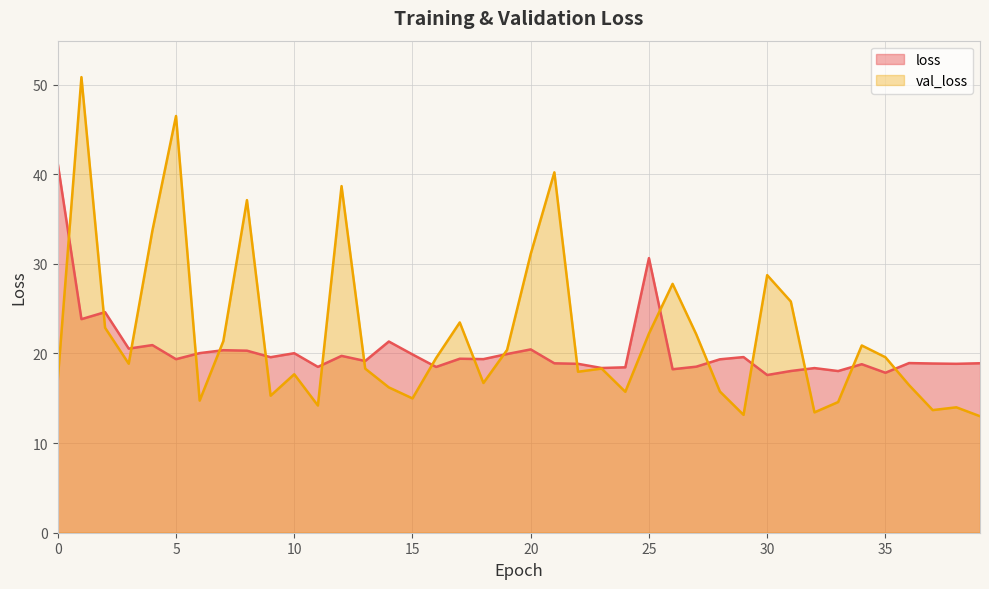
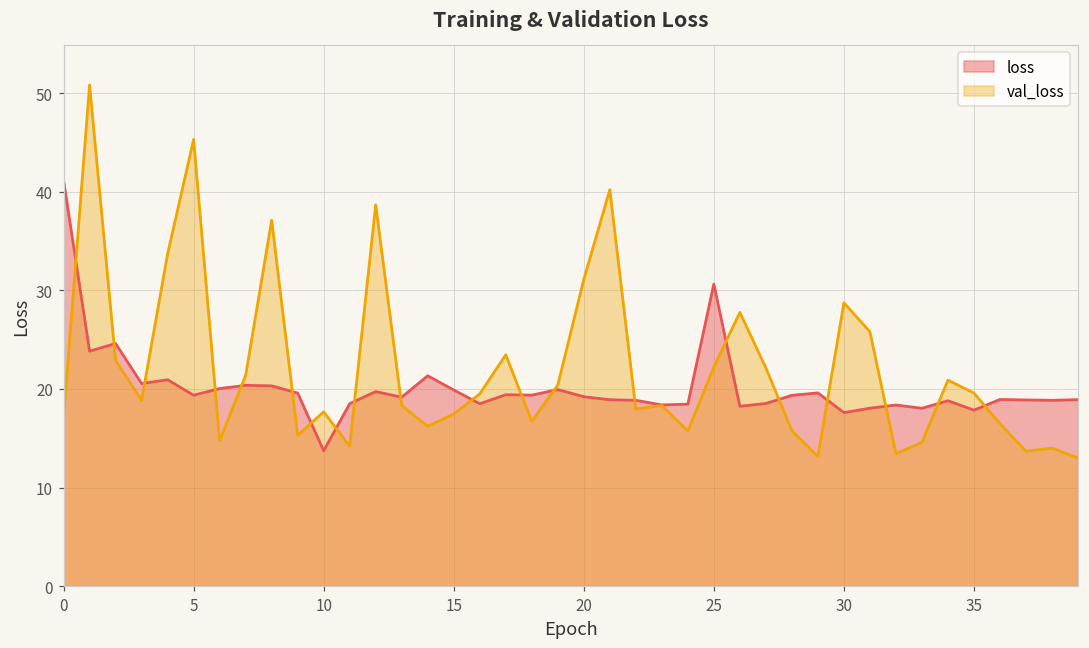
val_loss, 5: 46 -> 45
loss, 10: 20 -> 14
val_loss, 15: 15 -> 17
loss, 20: 20 -> 19
